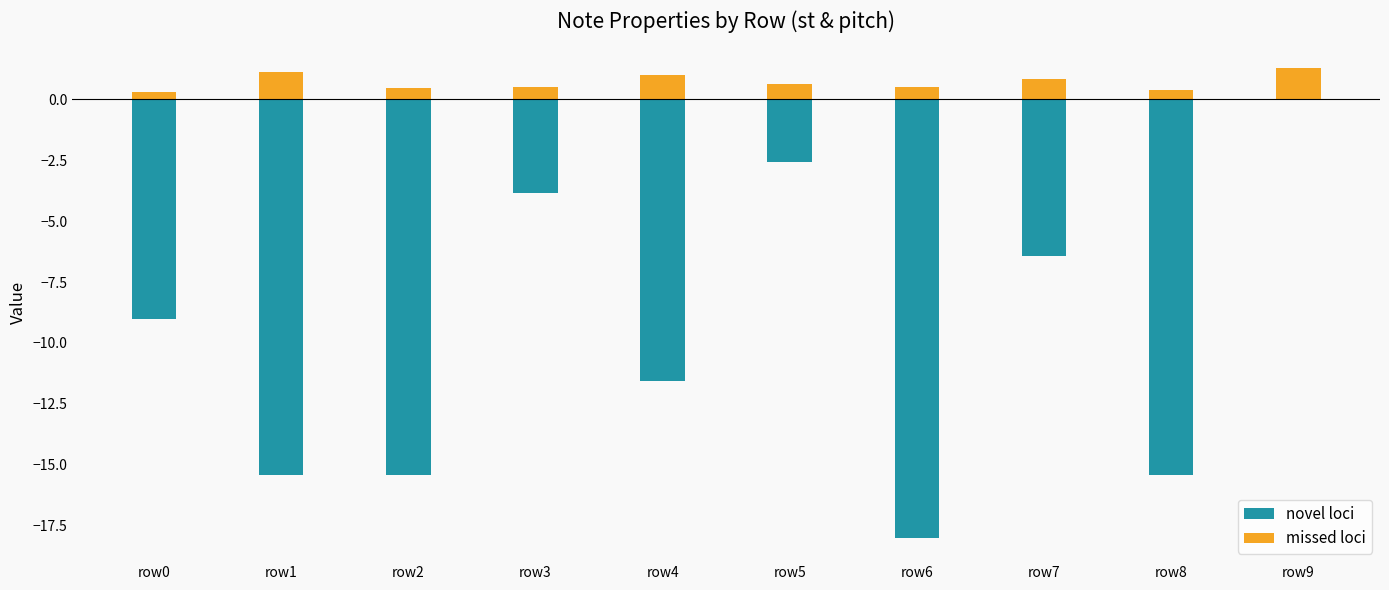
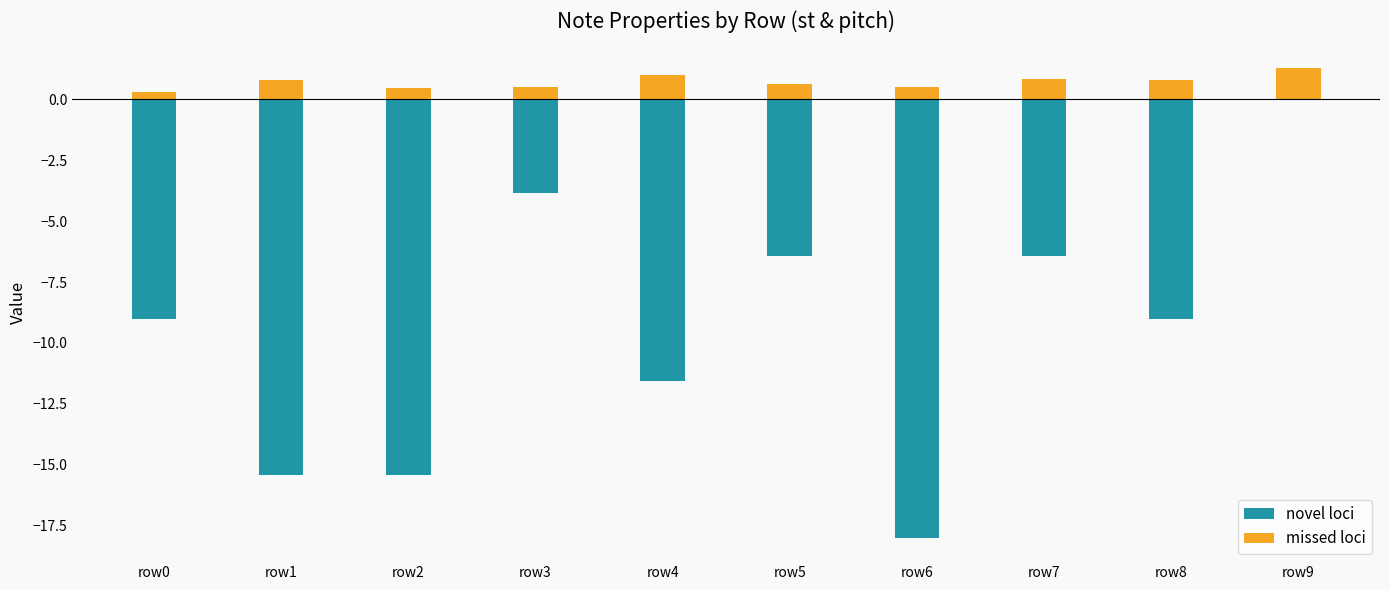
missed loci, row1: 1.1 -> 0.8
novel loci, row5: -2.6 -> -6.4
novel loci, row8: -15.4 -> -9.0
missed loci, row8: 0.4 -> 0.8
